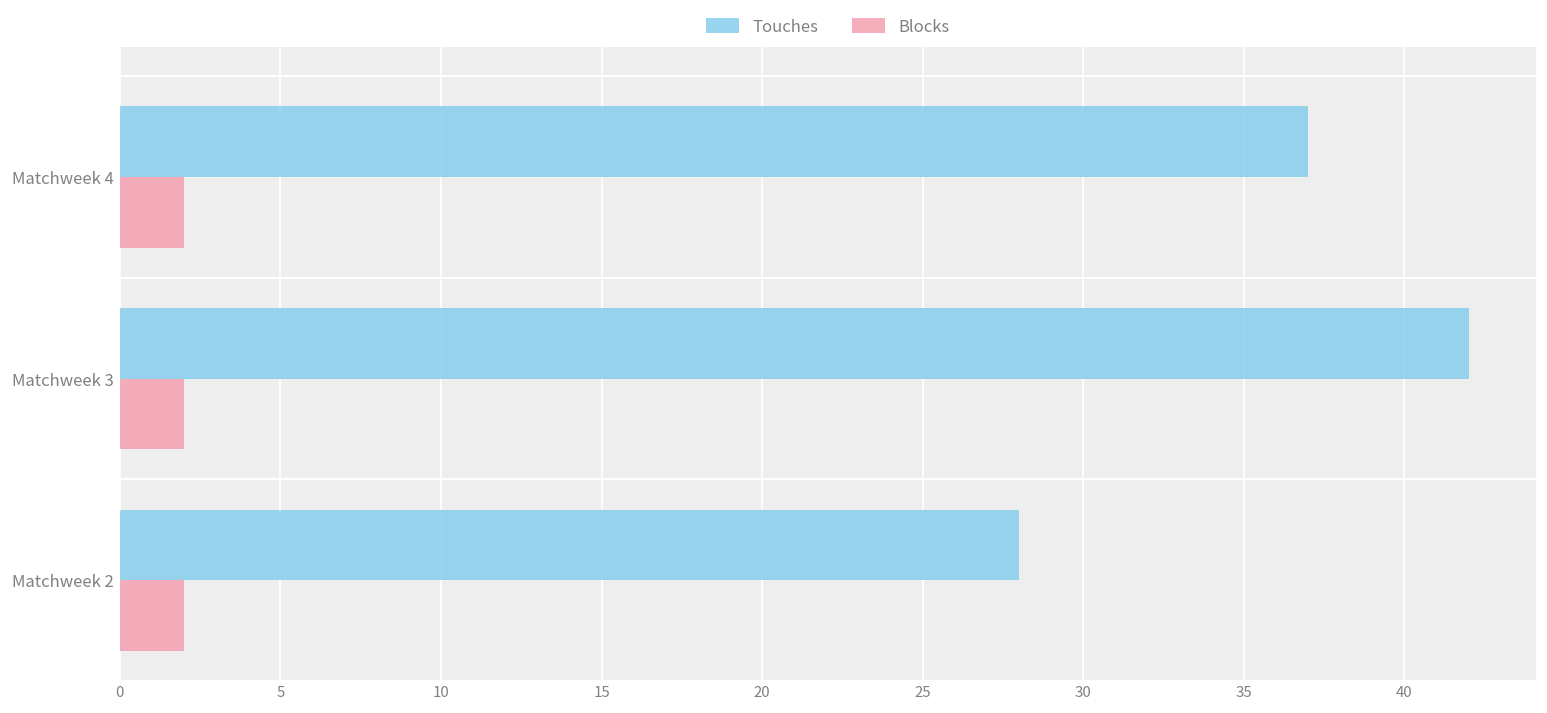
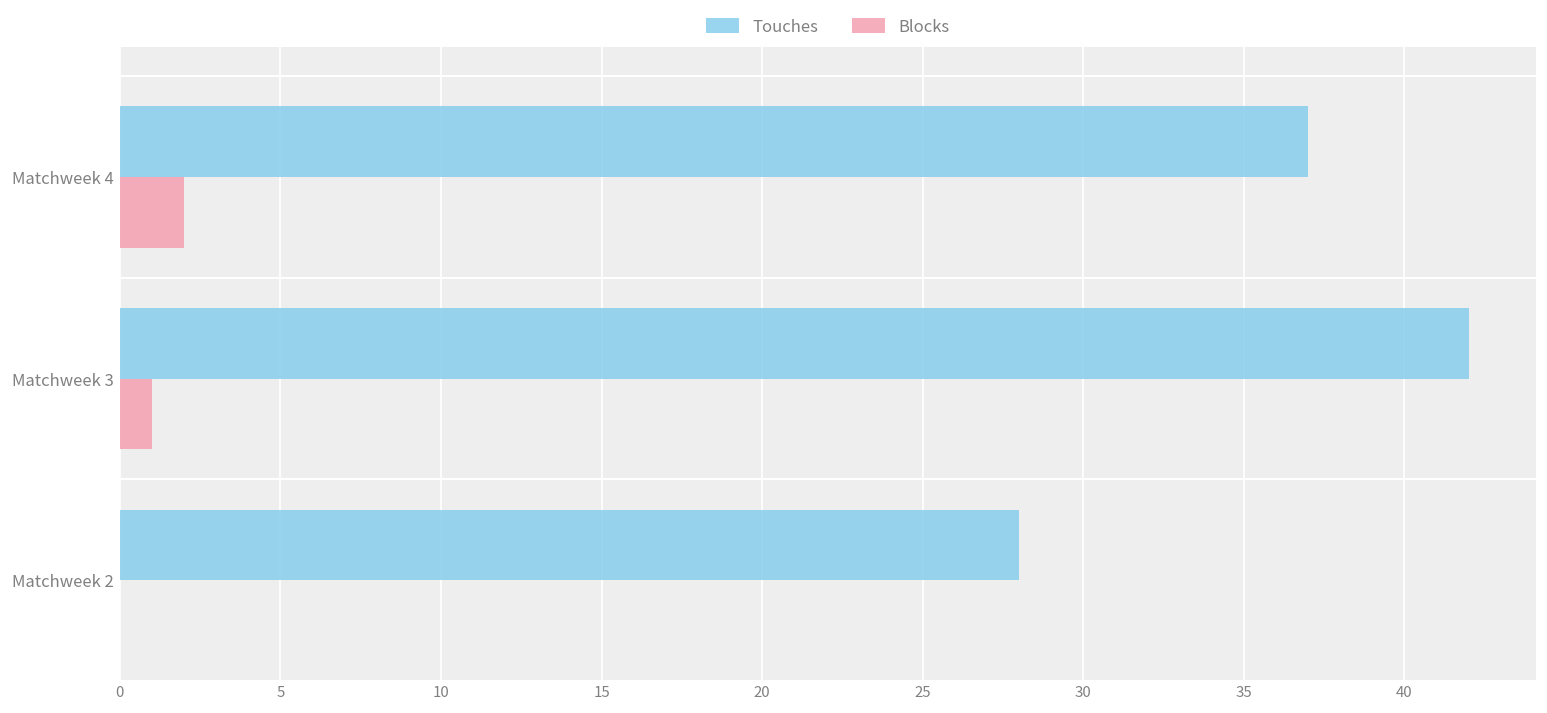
Blocks, Matchweek 3: 2 -> 1
Blocks, Matchweek 2: 2 -> 0
